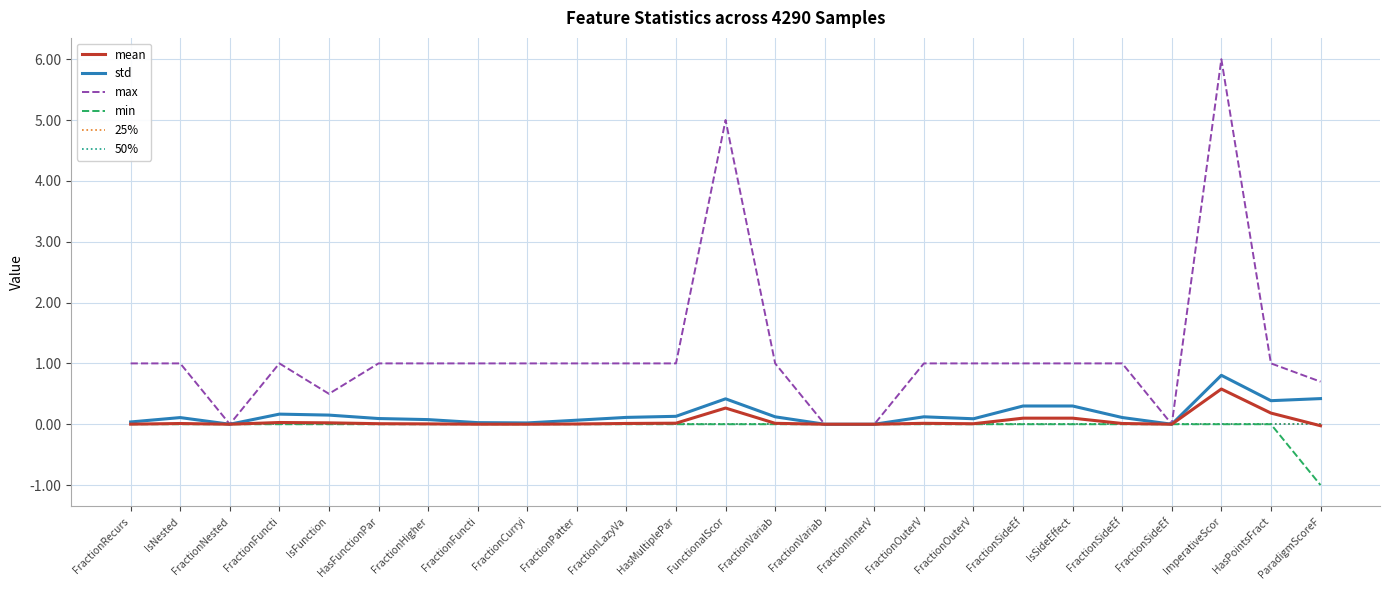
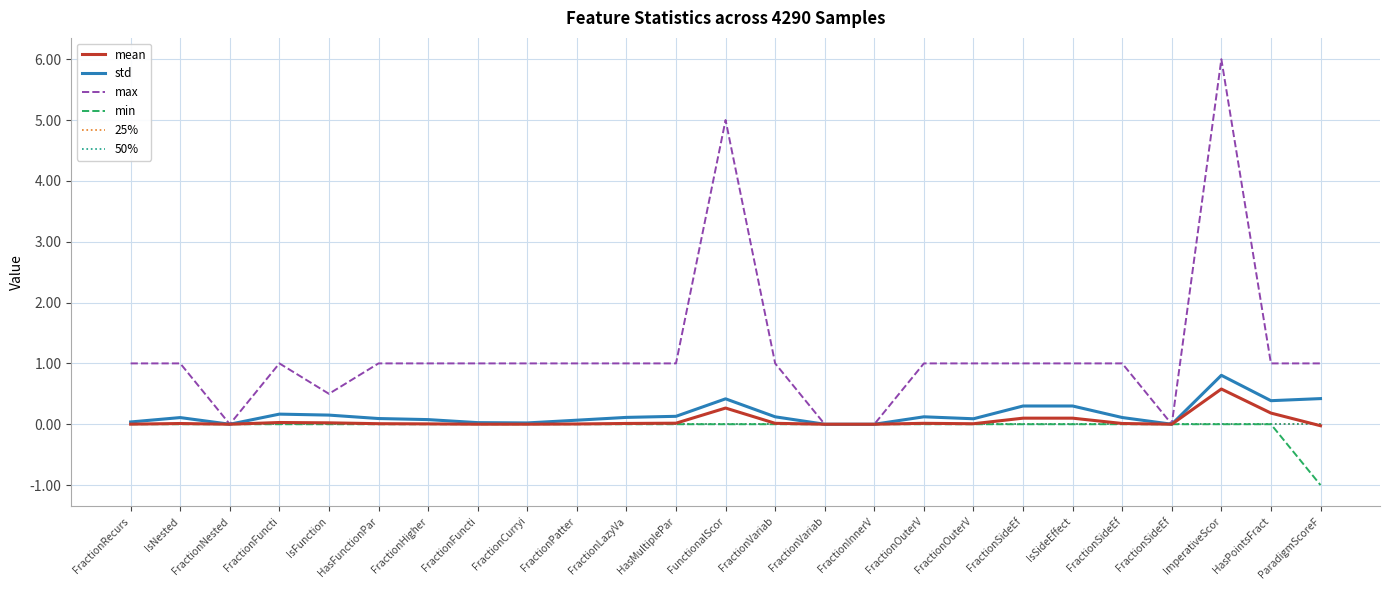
max, ParadigmScoreF: 0.7 -> 1.0
